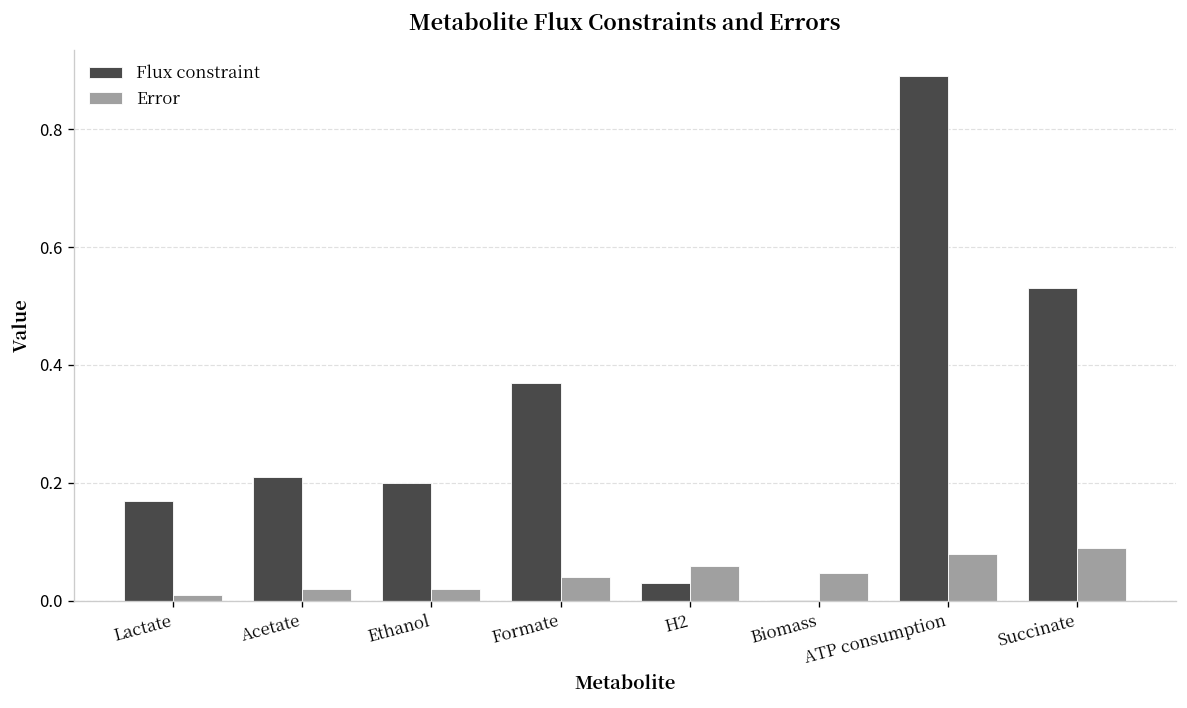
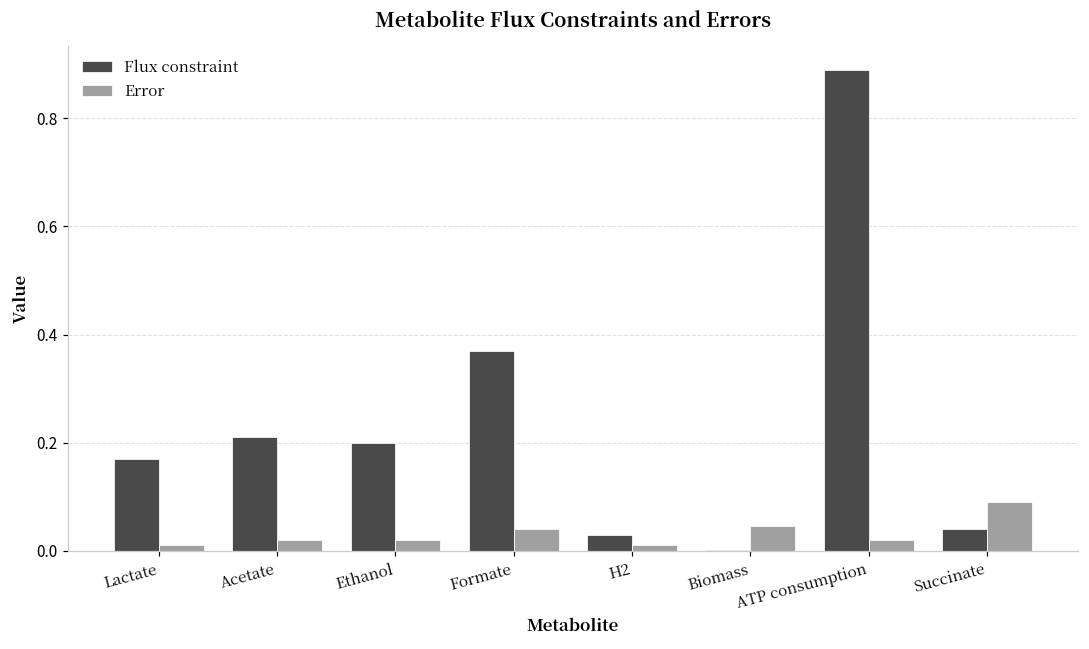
Error, H2: 0.06 -> 0.01
Error, ATP consumption: 0.08 -> 0.02
Flux constraint, Succinate: 0.53 -> 0.04
